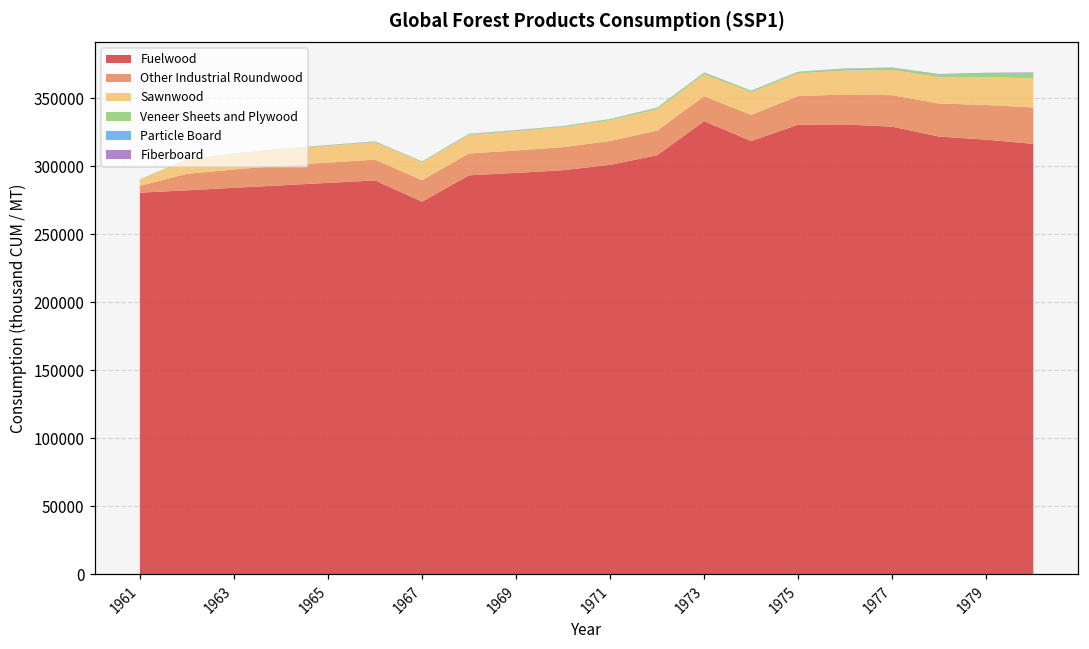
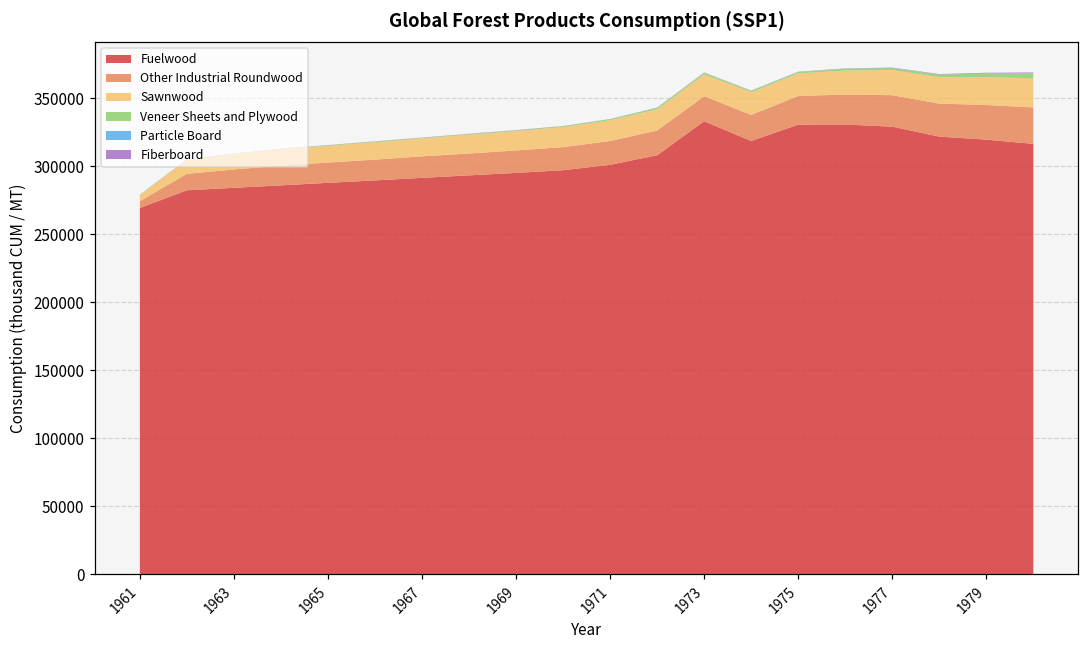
Fuelwood, 1961: 281000 -> 269000
Fuelwood, 1967: 274000 -> 291000
